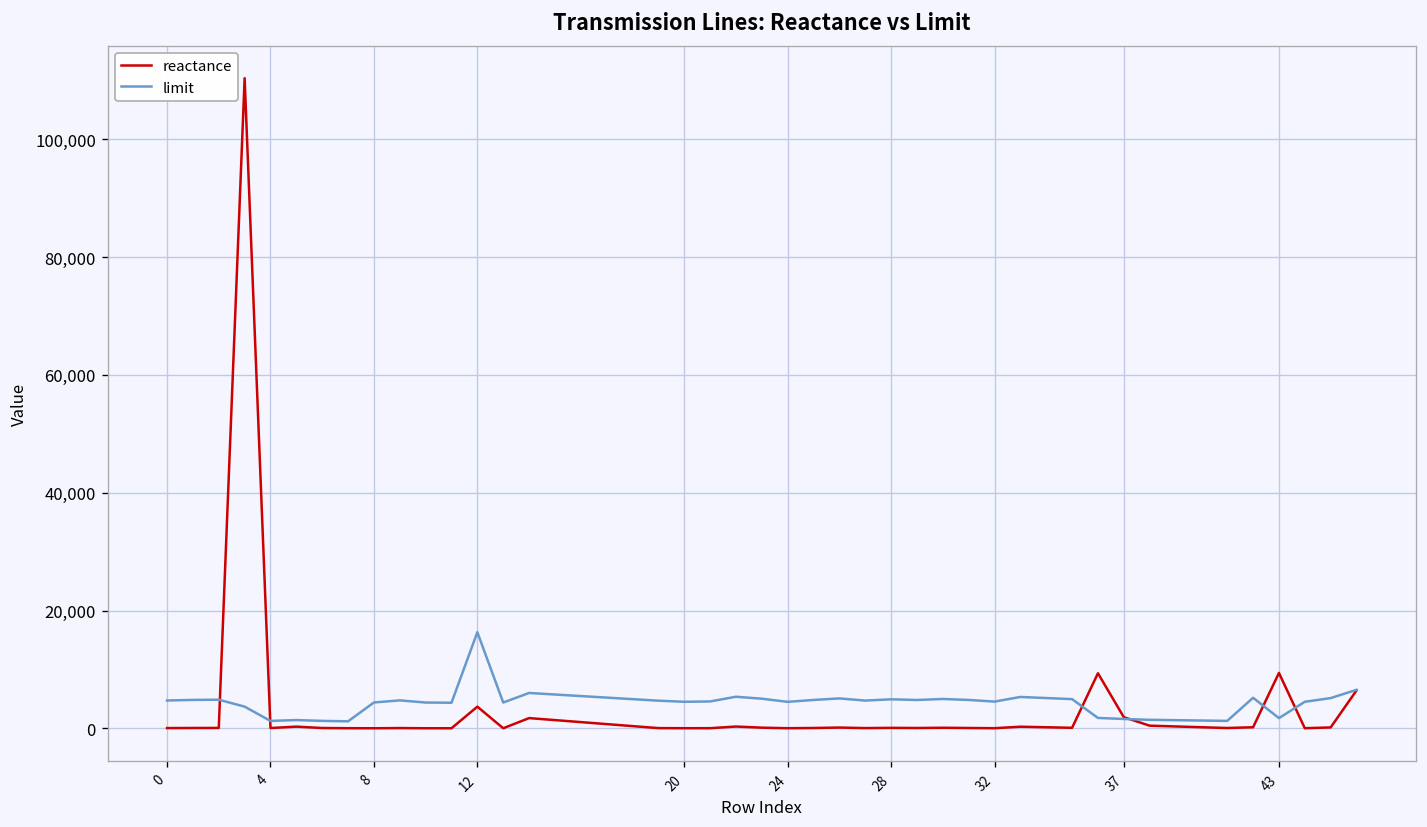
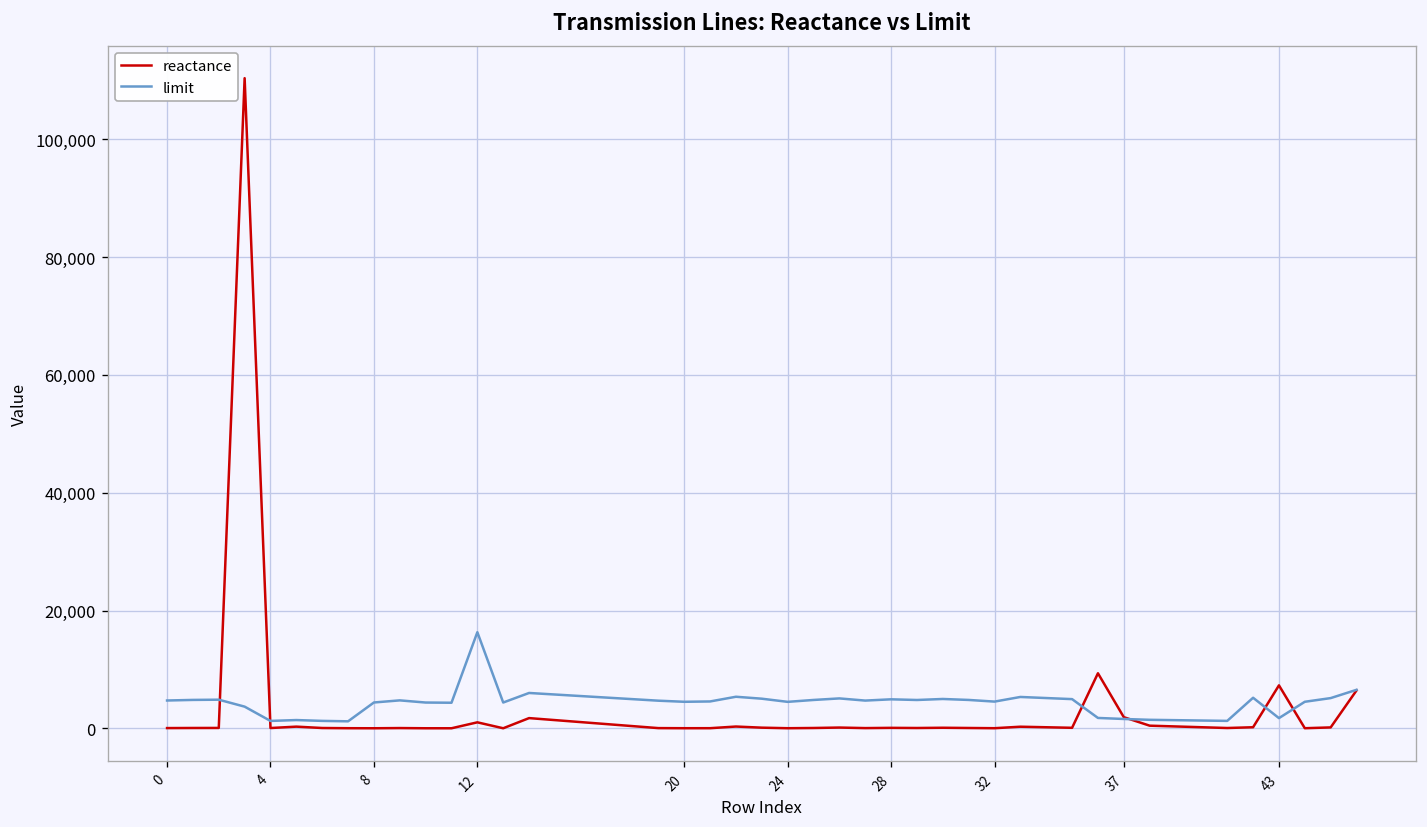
reactance, 12: 4,000 -> 1,000
reactance, 43: 9,000 -> 7,000
